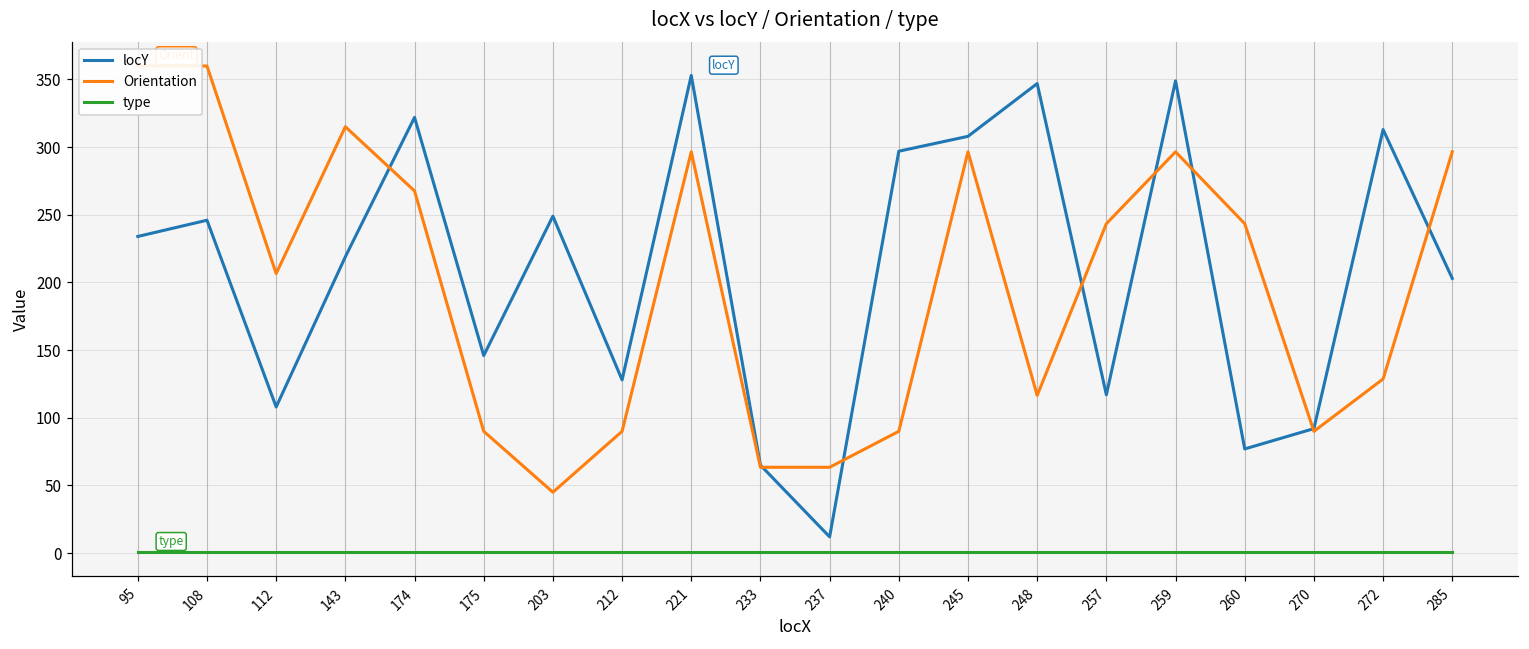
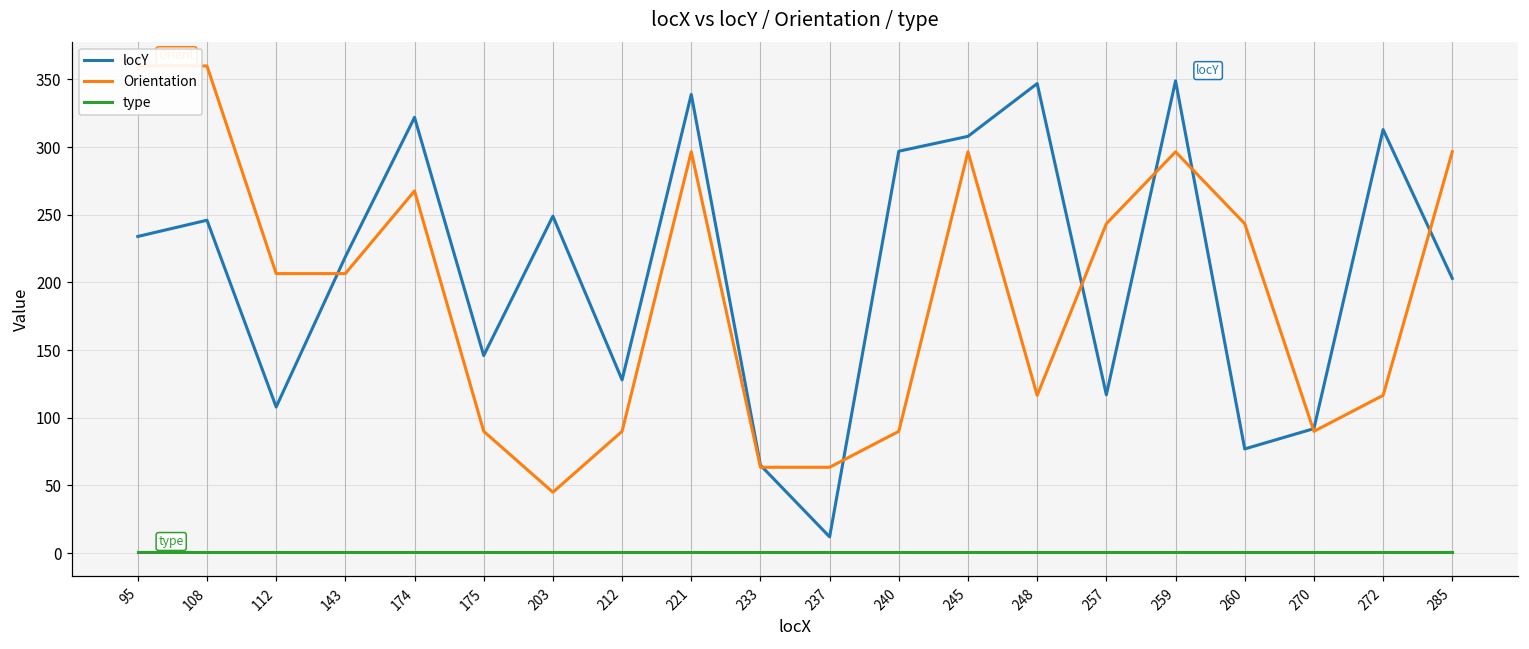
Orientation, 143: 315 -> 207
locY, 221: 353 -> 339
Orientation, 272: 129 -> 117
